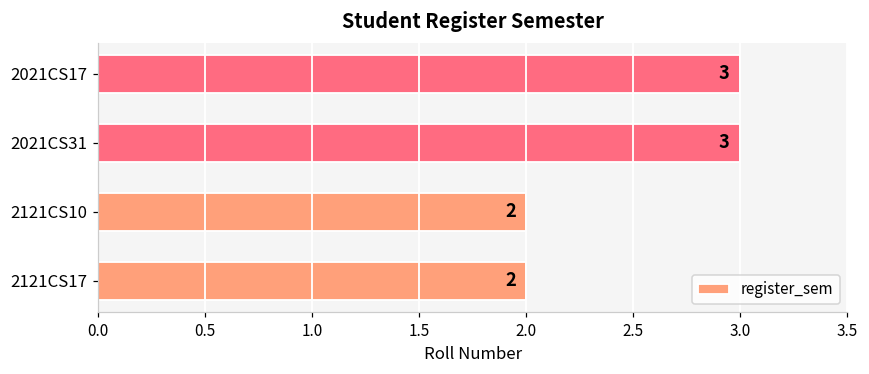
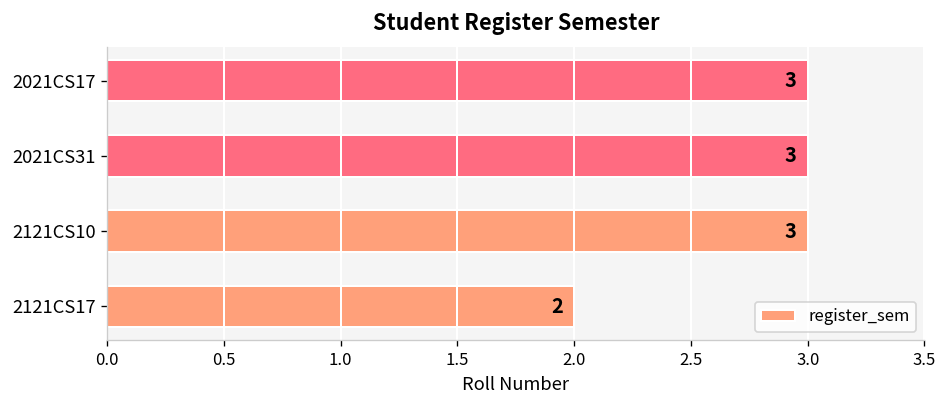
2121CS10: 2 -> 3
